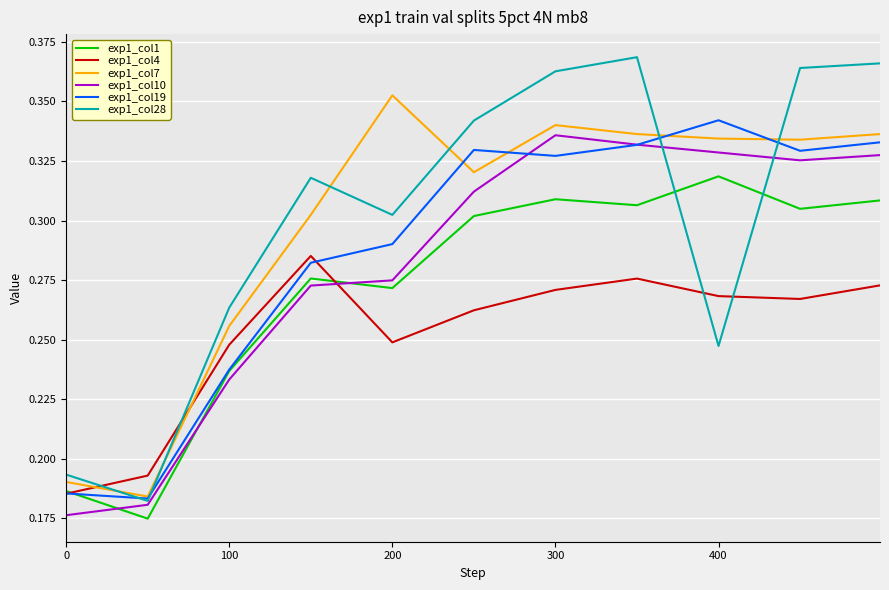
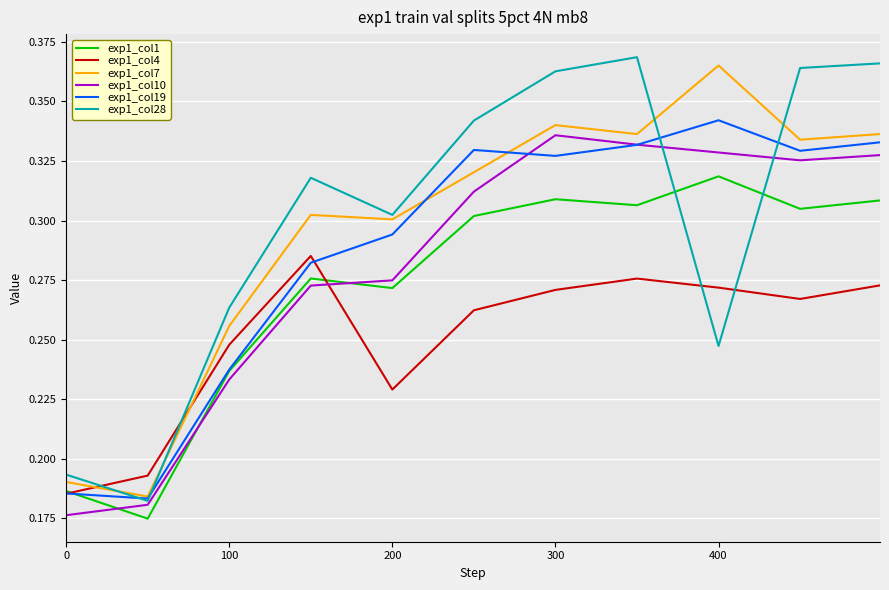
exp1_col4, 200: 0.249 -> 0.229
exp1_col7, 200: 0.353 -> 0.301
exp1_col19, 200: 0.290 -> 0.294
exp1_col4, 400: 0.268 -> 0.272
exp1_col7, 400: 0.334 -> 0.365
